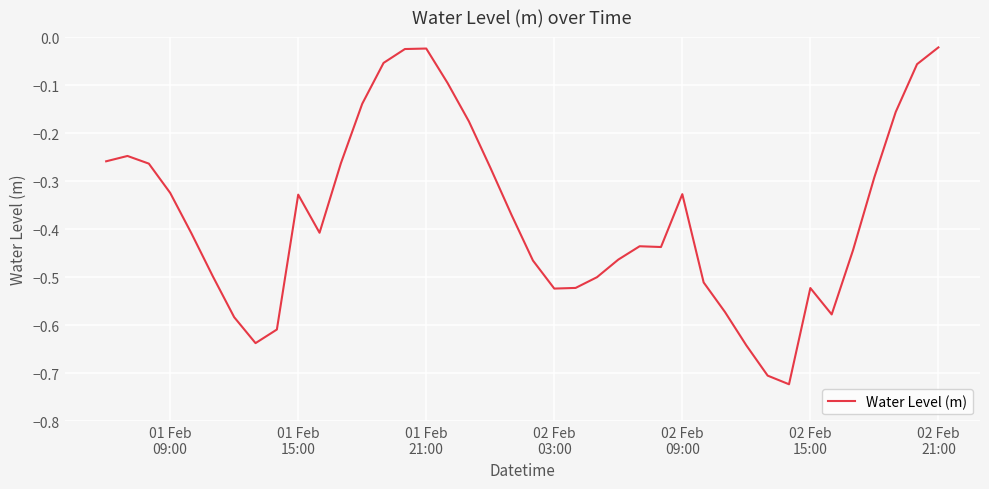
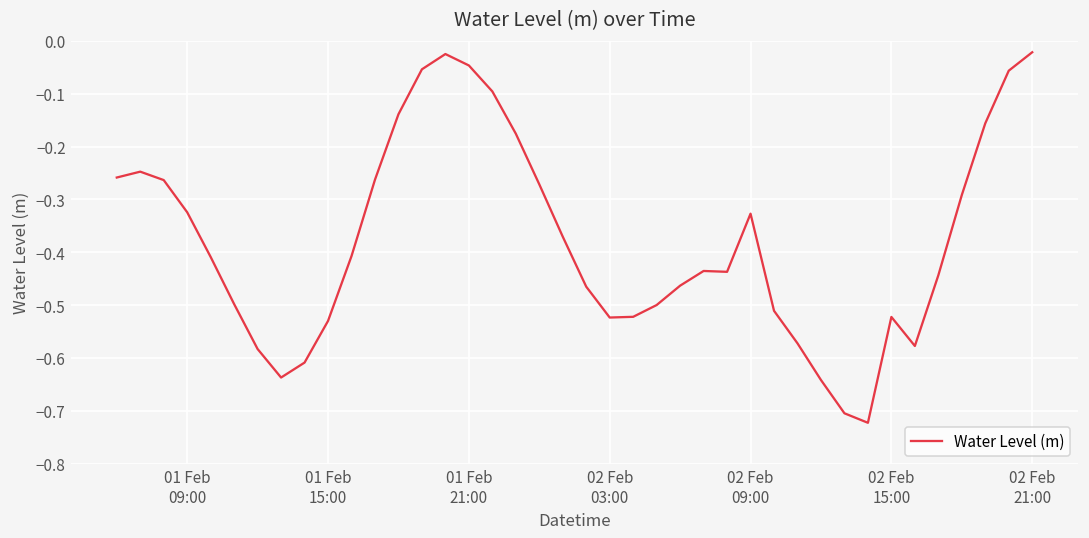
01 Feb 15:00: -0.33 -> -0.53
01 Feb 21:00: -0.02 -> -0.05
